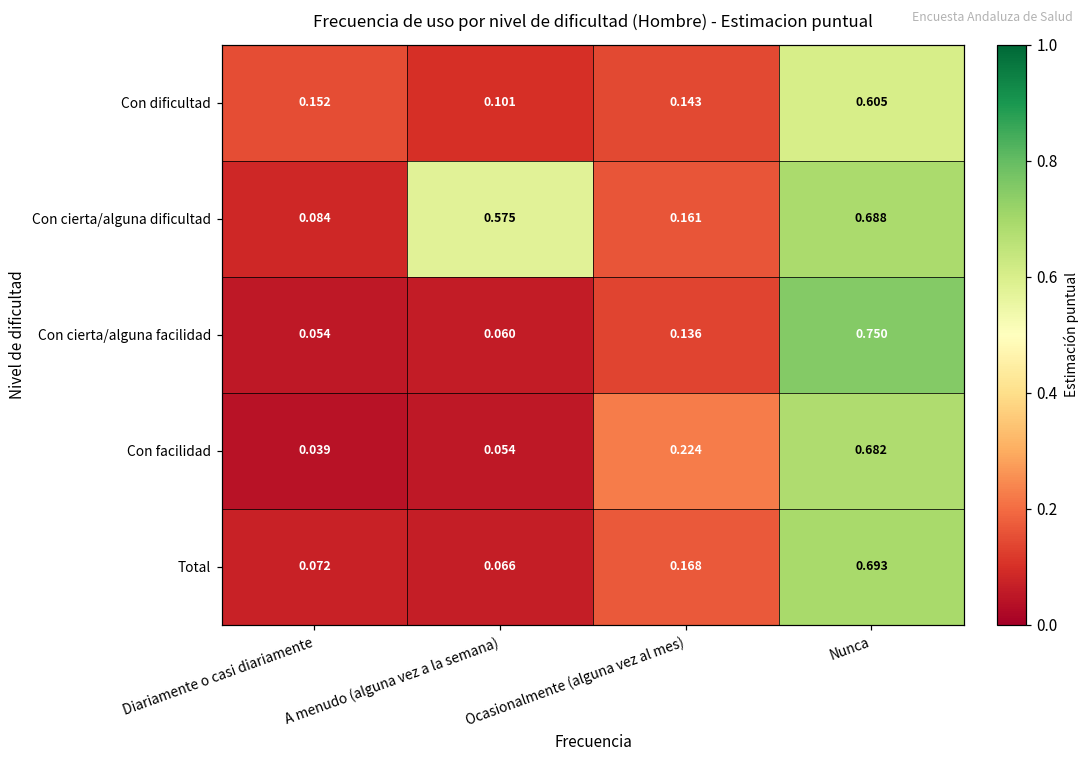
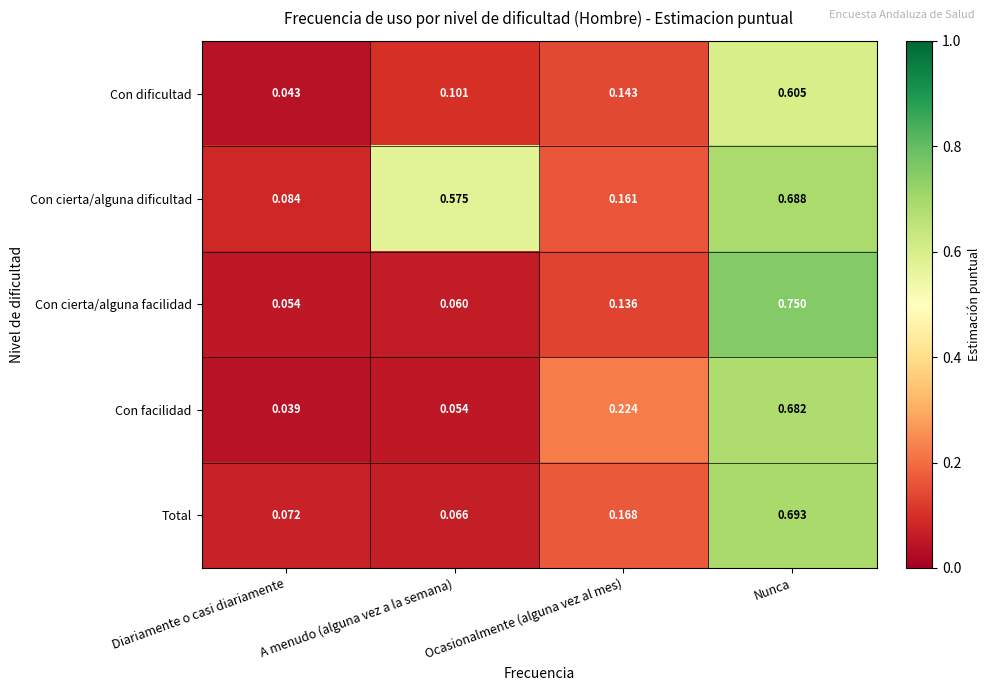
Con dificultad, Diariamente o casi diariamente: 0.152 -> 0.043
